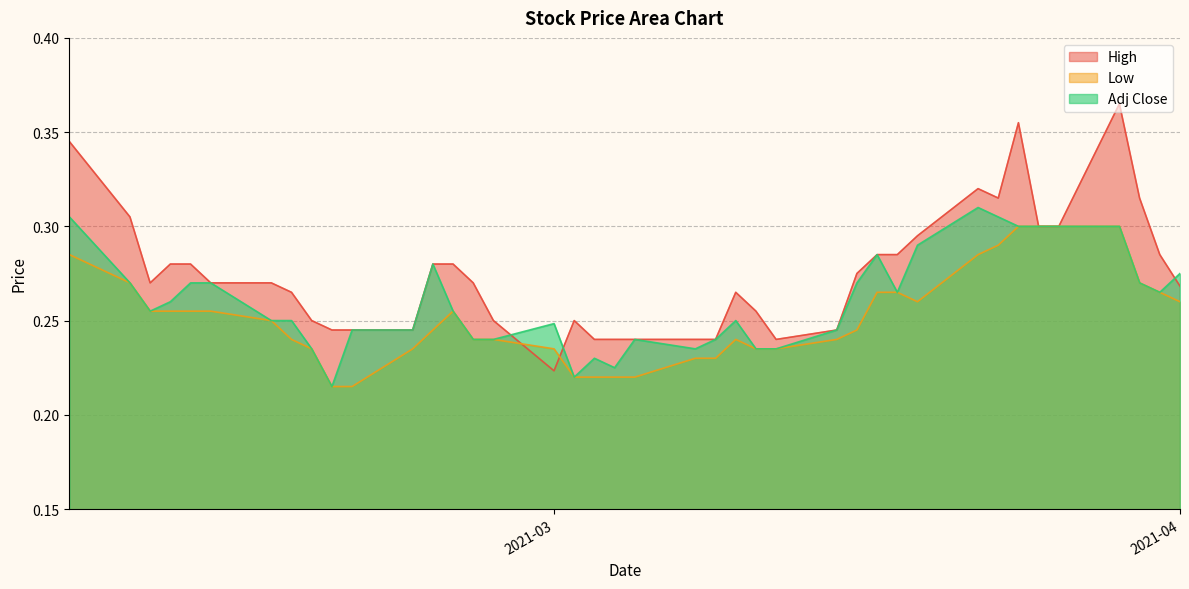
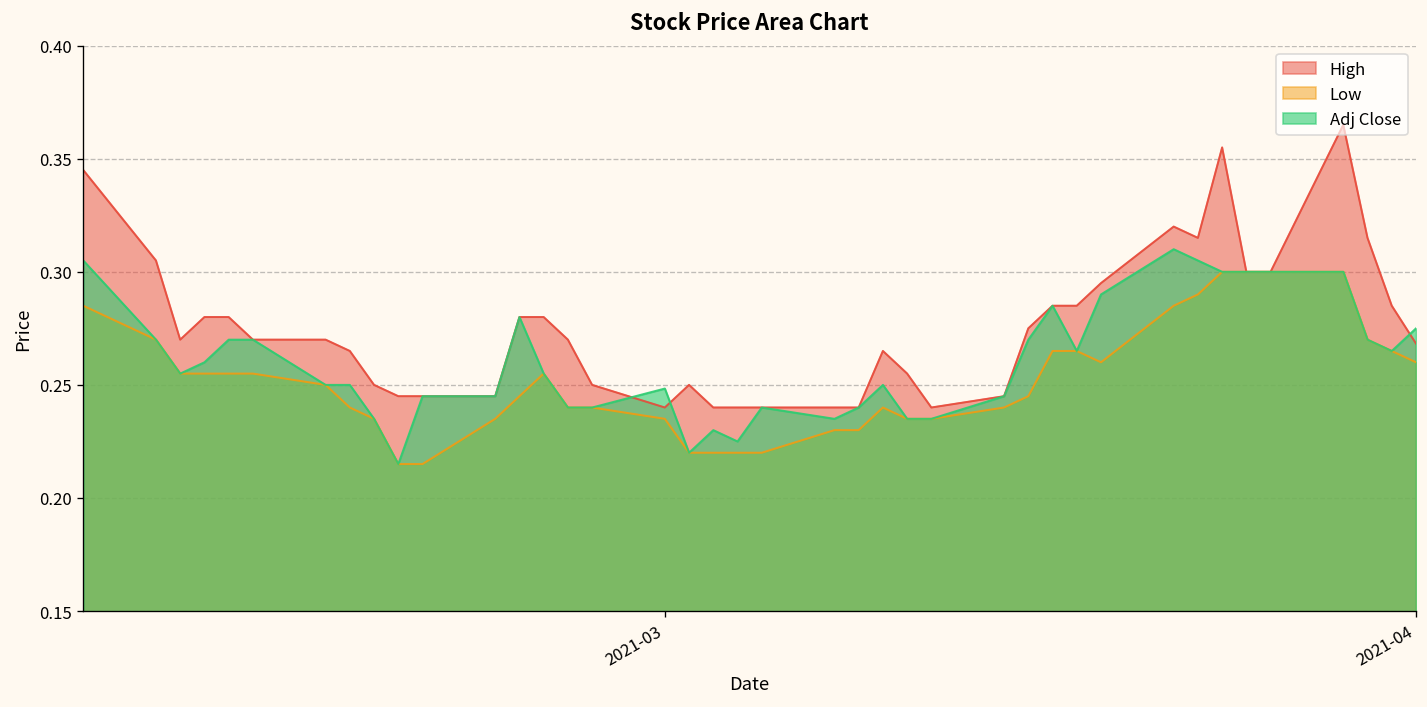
High, 2021-03: 0.223 -> 0.240
